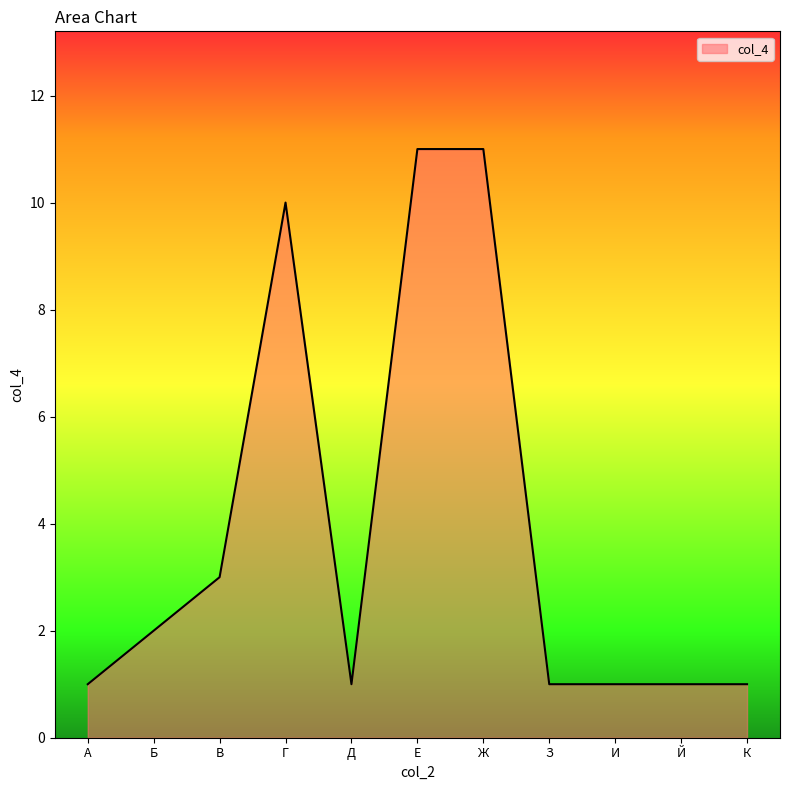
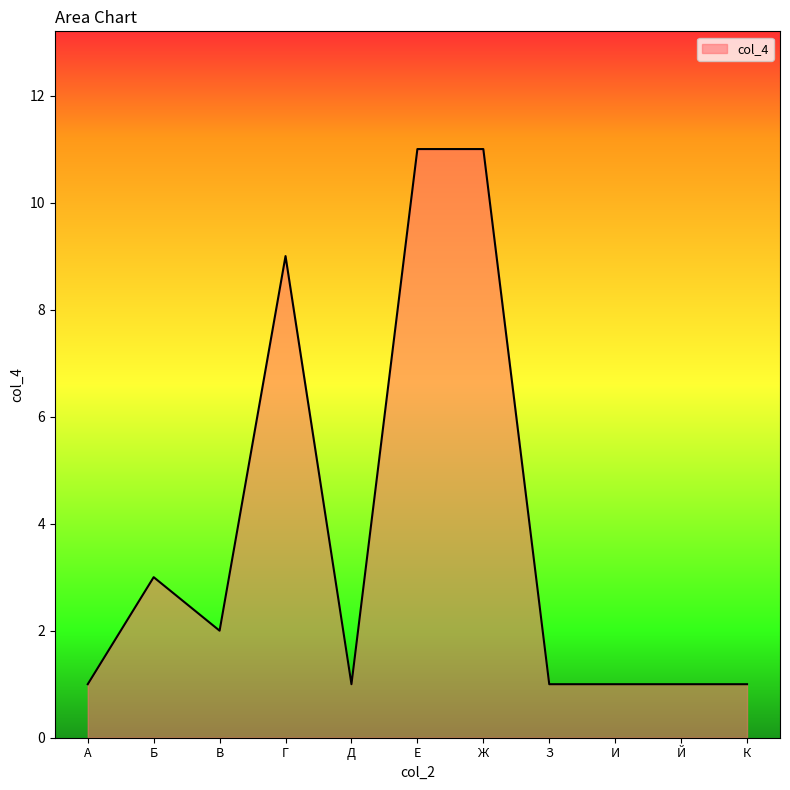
Б: 2 -> 3
В: 3 -> 2
Г: 10 -> 9
